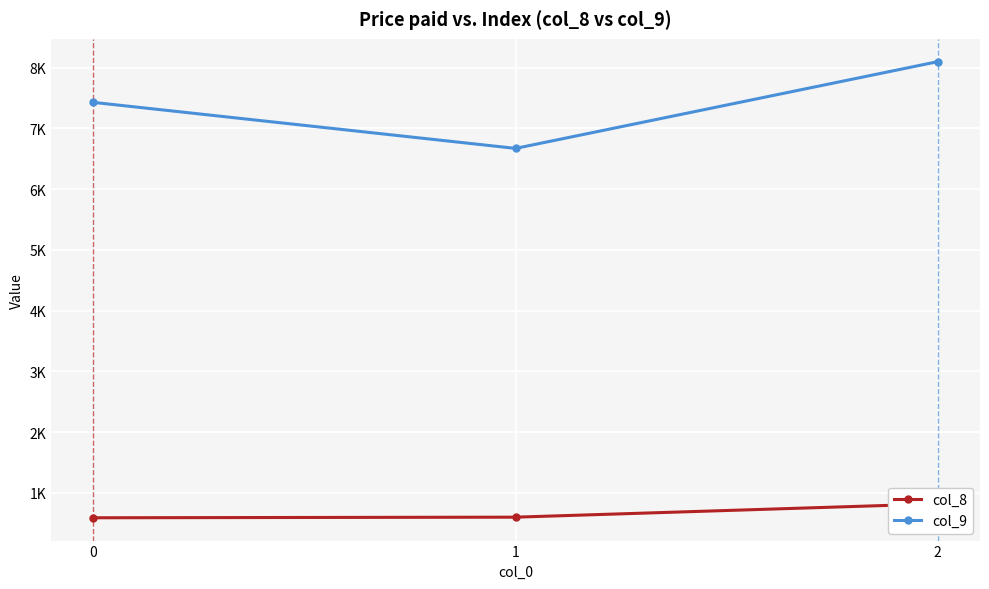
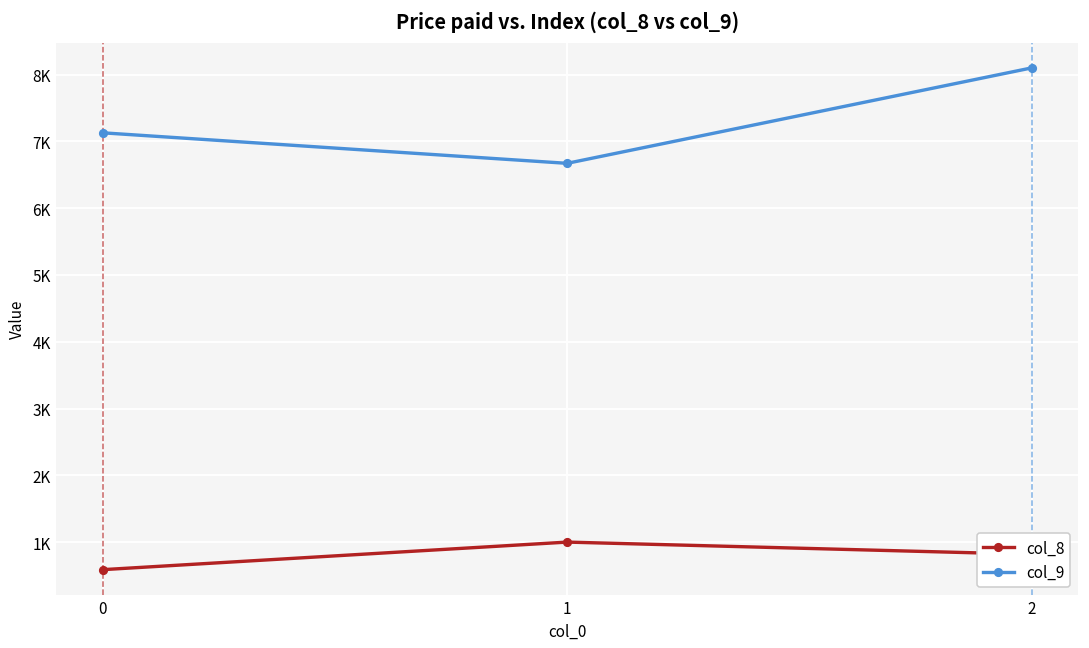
col_9, 0: 7400 -> 7100
col_8, 1: 600 -> 1000
